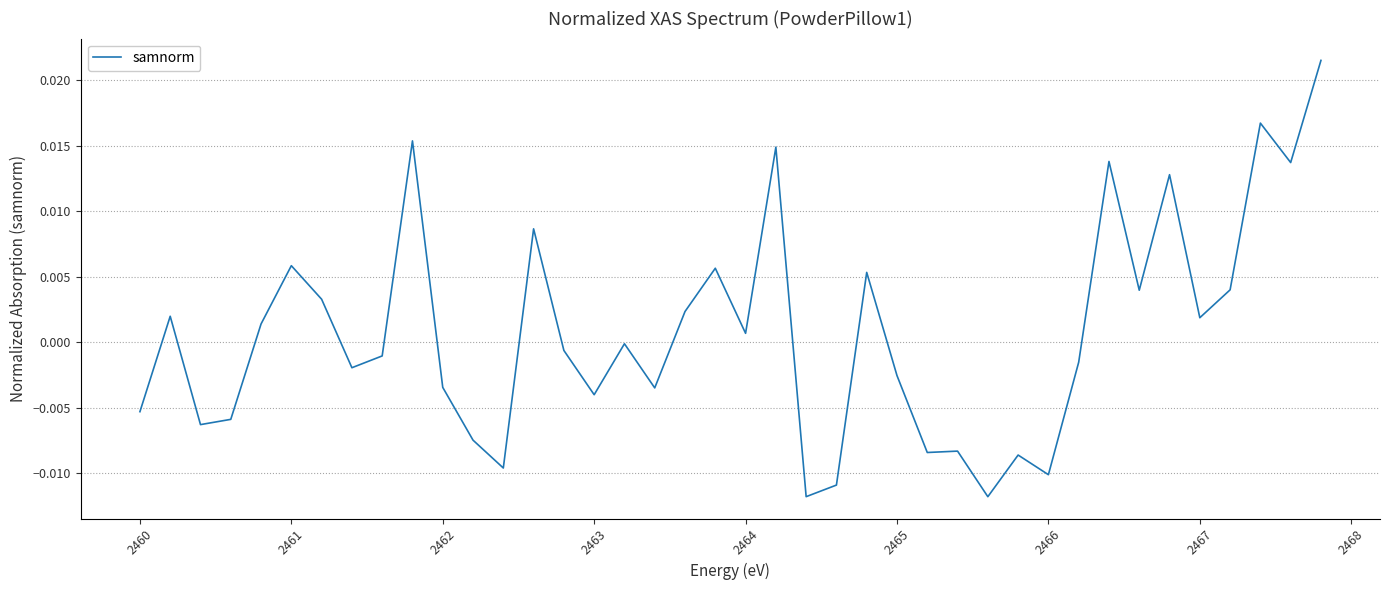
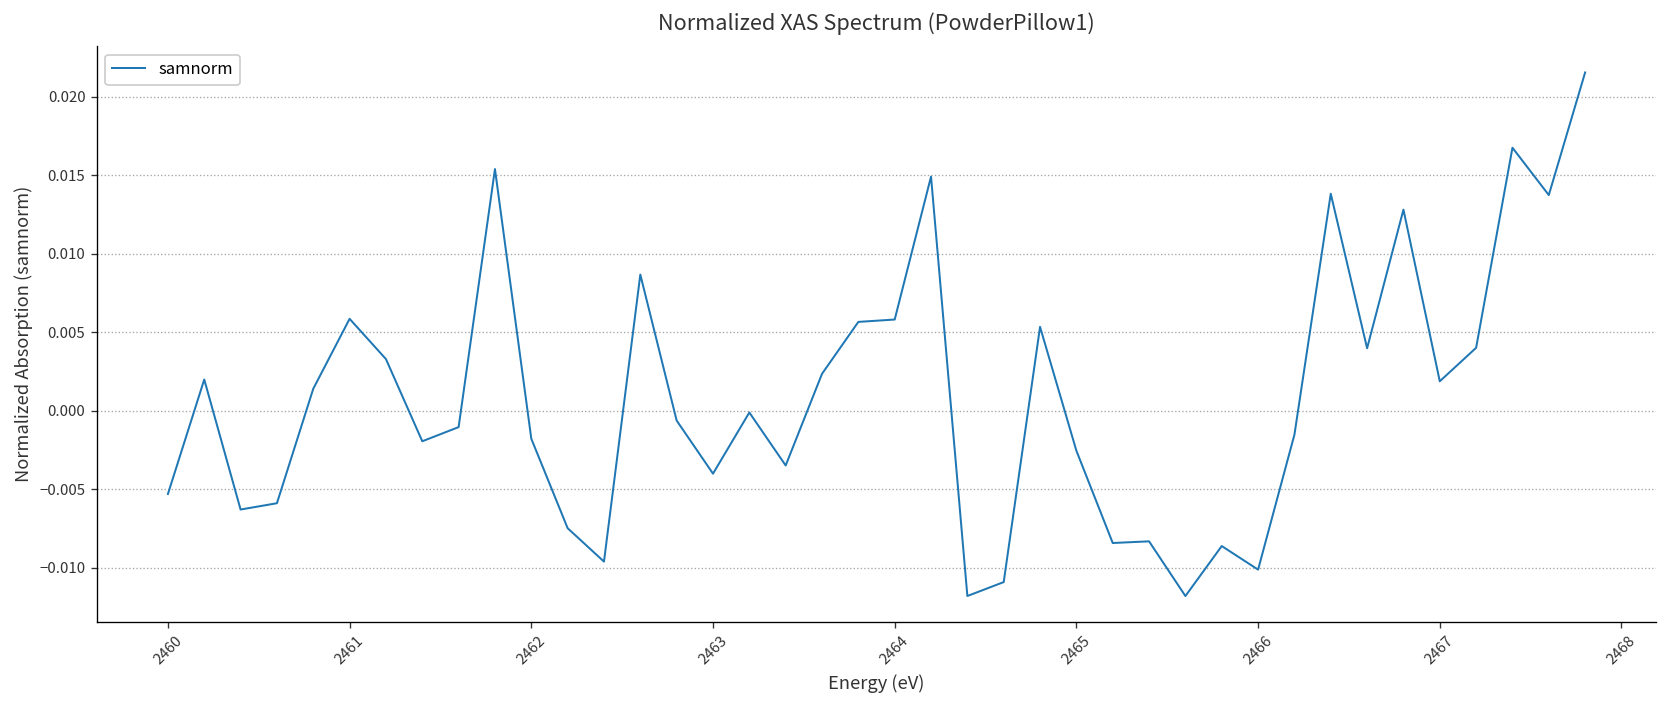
2462: -0.0034 -> -0.0018
2464: 0.0007 -> 0.0058
